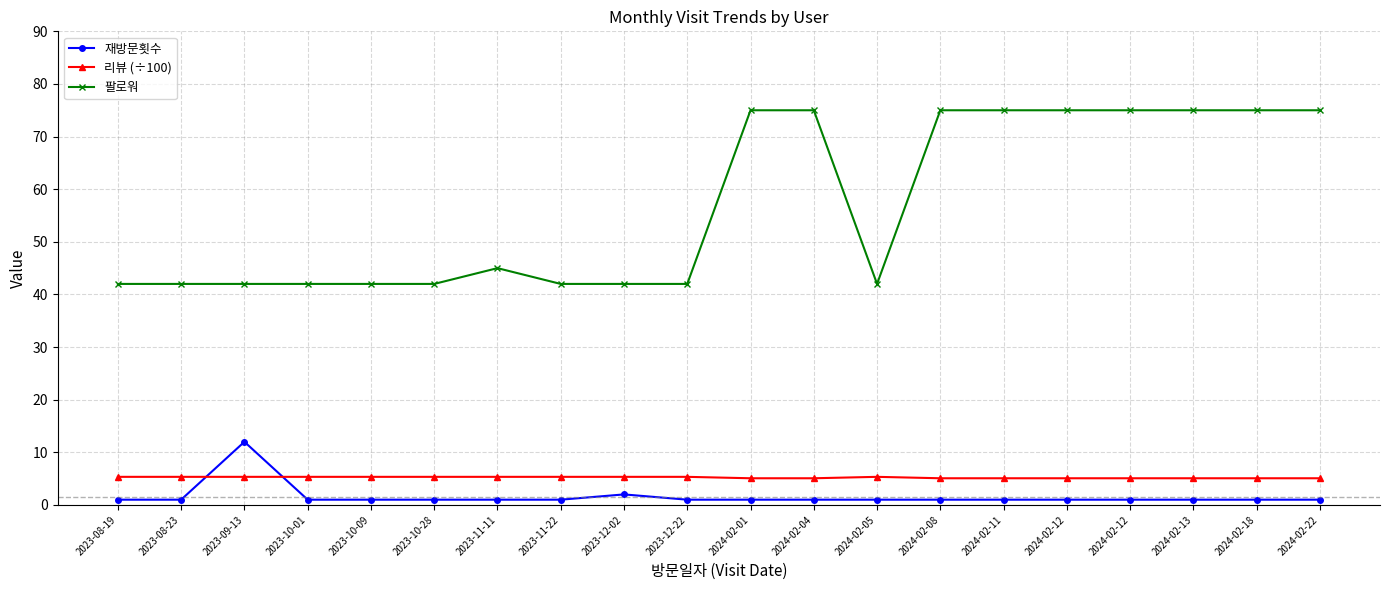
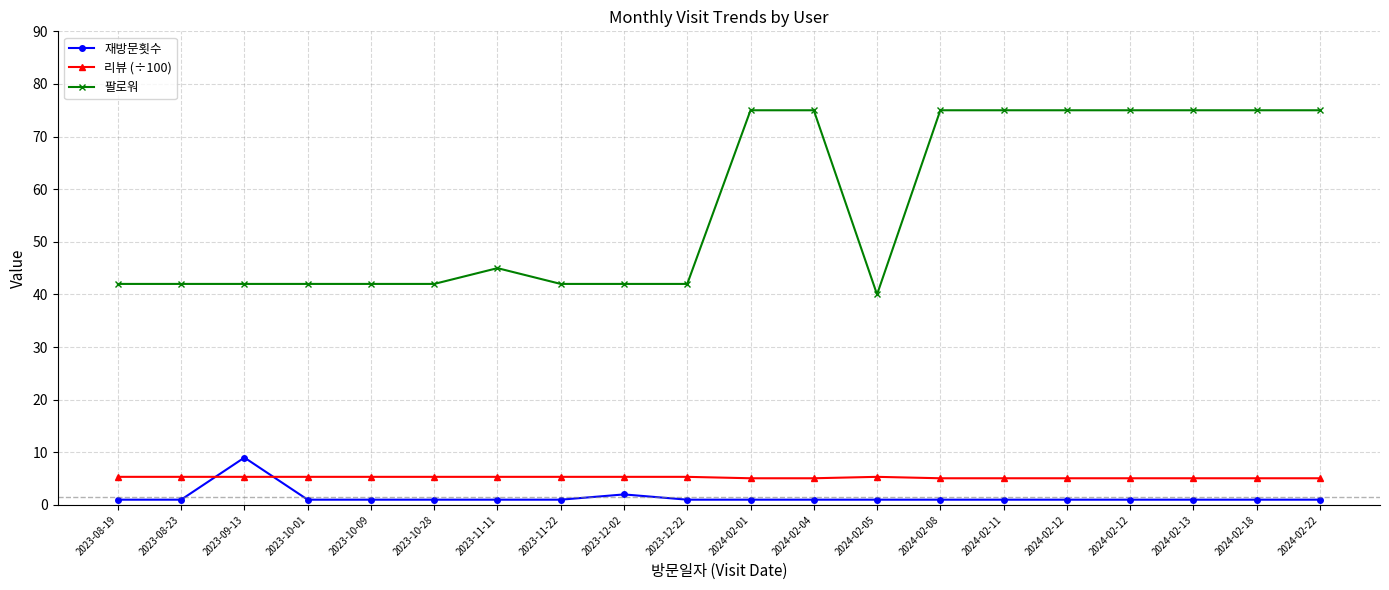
재방문횟수, 2023-09-13: 12 -> 9
팔로워, 2024-02-05: 42 -> 40
